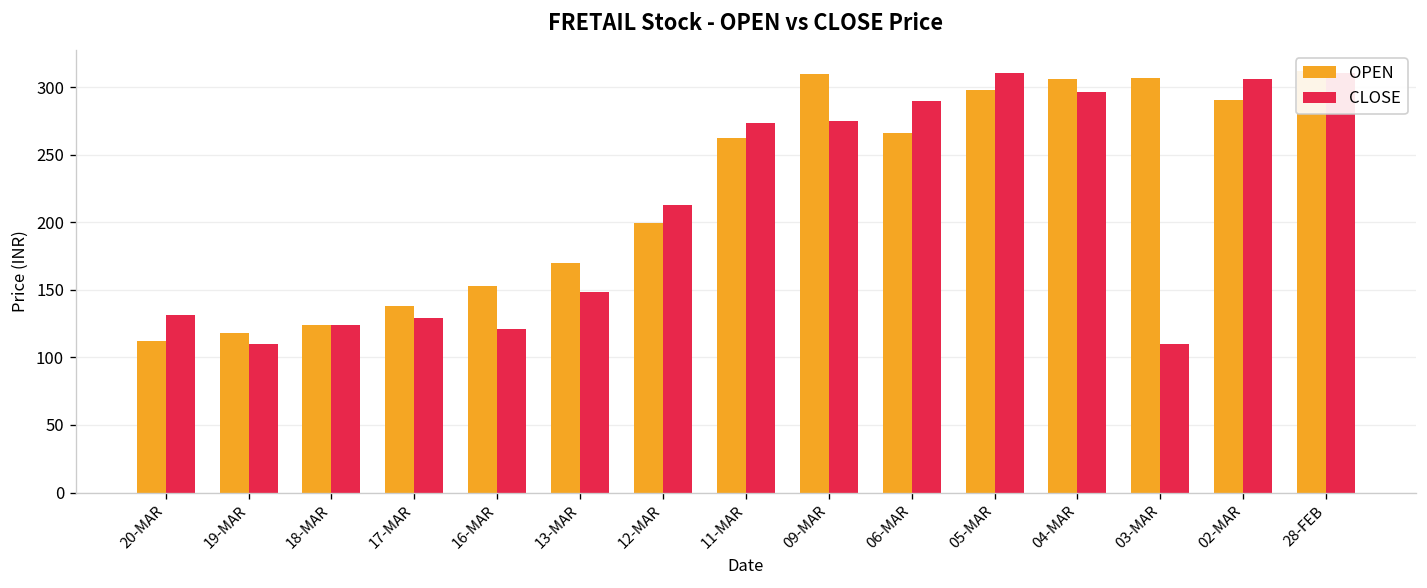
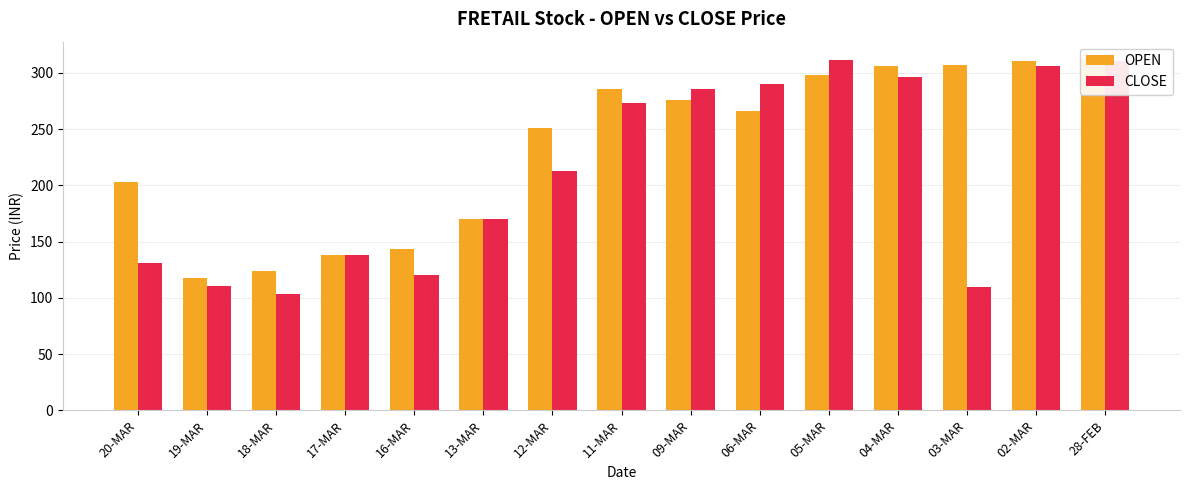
OPEN, 20-MAR: 112 -> 203
CLOSE, 18-MAR: 124 -> 103
CLOSE, 17-MAR: 129 -> 138
OPEN, 16-MAR: 153 -> 143
CLOSE, 13-MAR: 149 -> 170
OPEN, 12-MAR: 199 -> 251
OPEN, 11-MAR: 262 -> 285
OPEN, 09-MAR: 310 -> 276
CLOSE, 09-MAR: 275 -> 285
OPEN, 02-MAR: 290 -> 310
